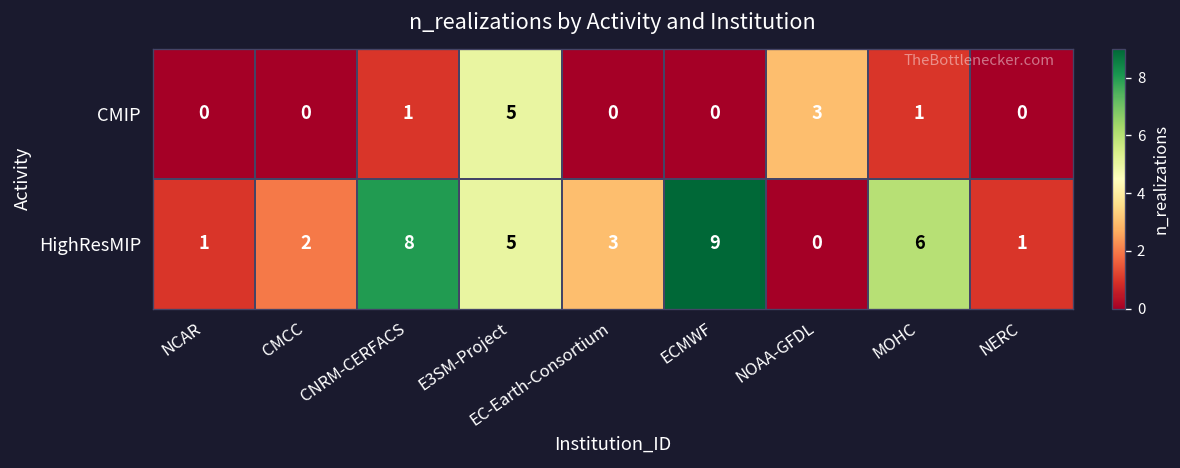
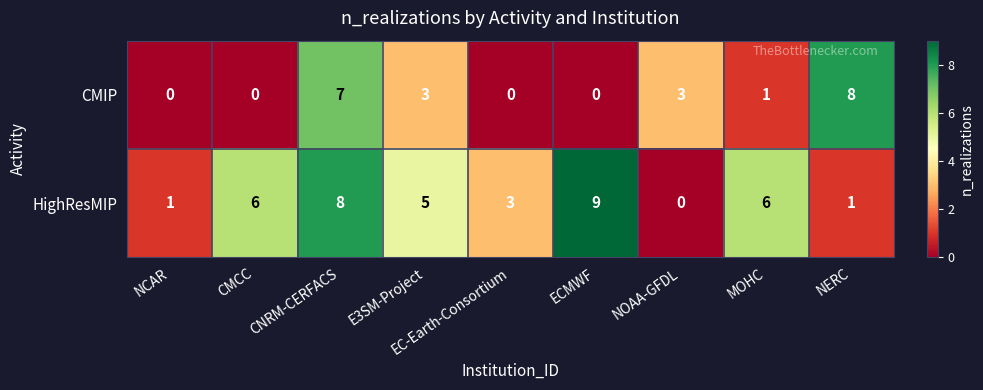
CMIP, CNRM-CERFACS: 1 -> 7
CMIP, E3SM-Project: 5 -> 3
CMIP, NERC: 0 -> 8
HighResMIP, CMCC: 2 -> 6
